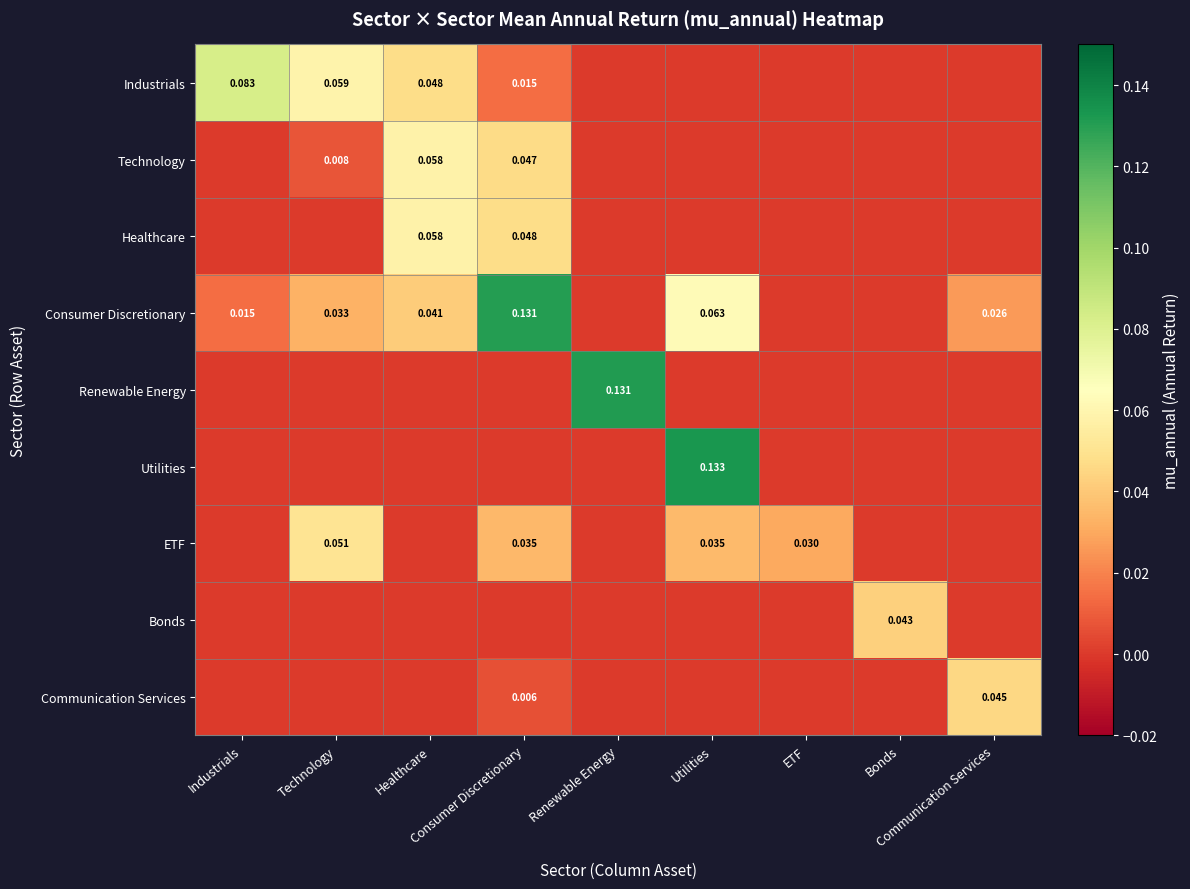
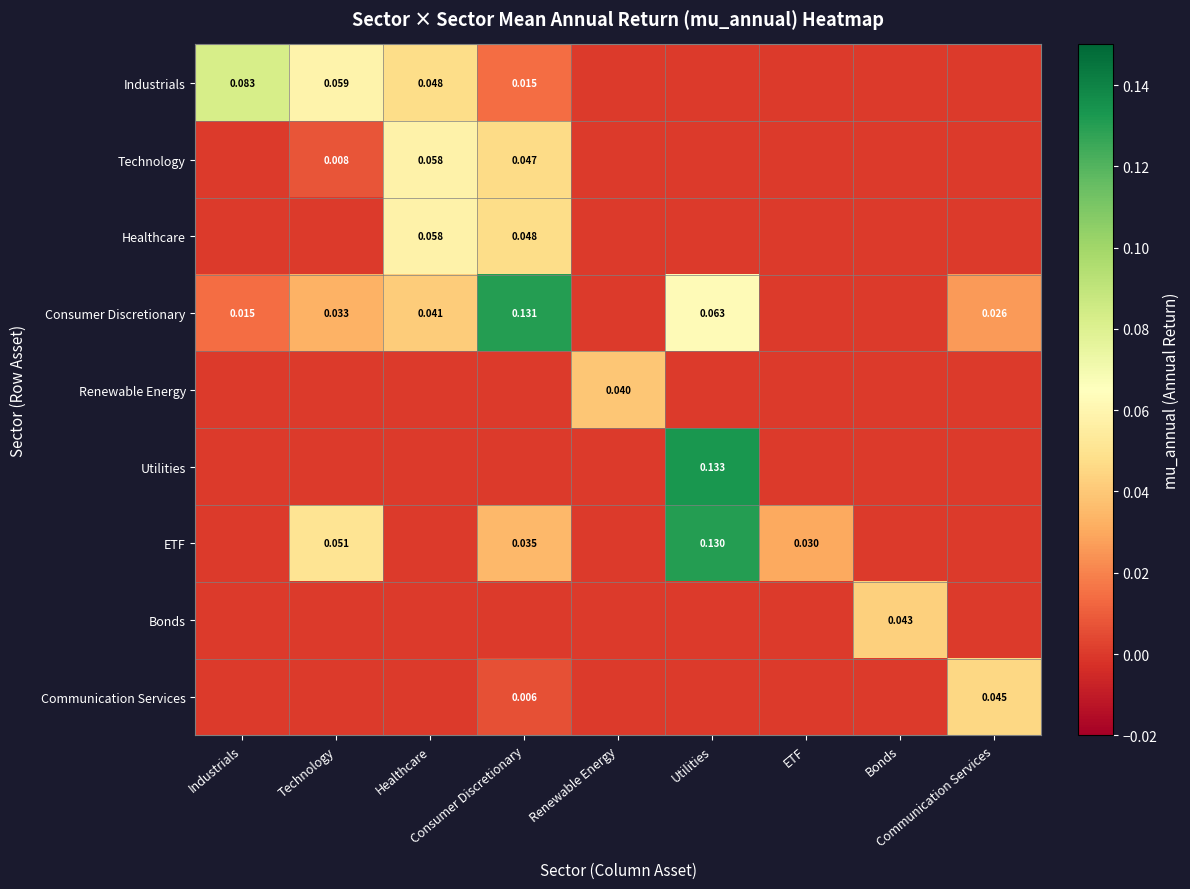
Renewable Energy, Renewable Energy: 0.131 -> 0.040
ETF, Utilities: 0.035 -> 0.130
